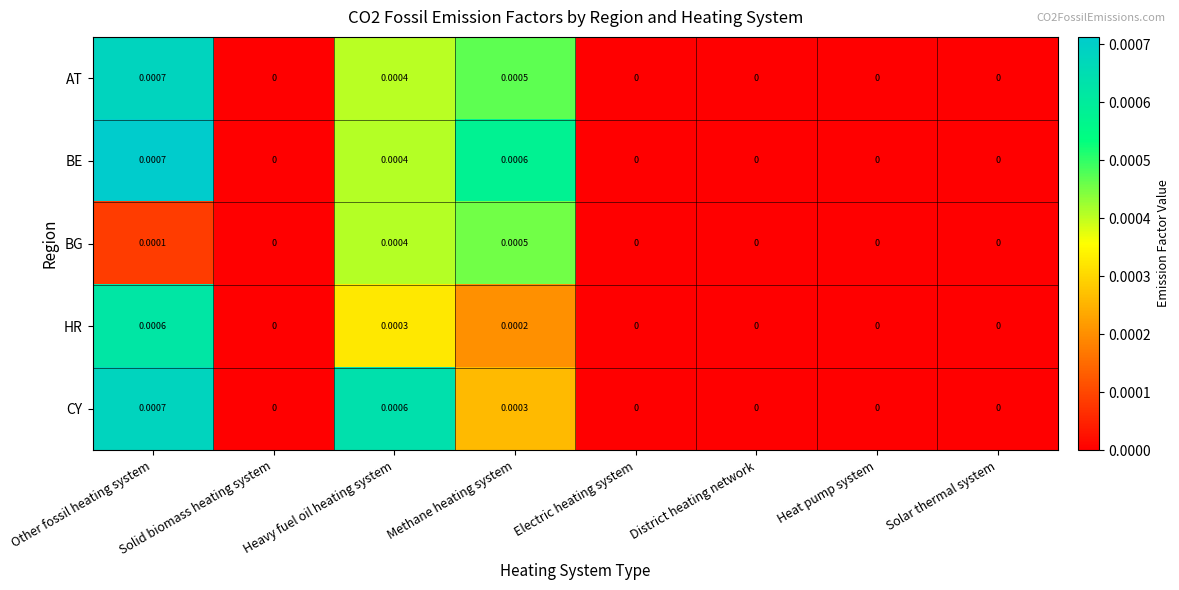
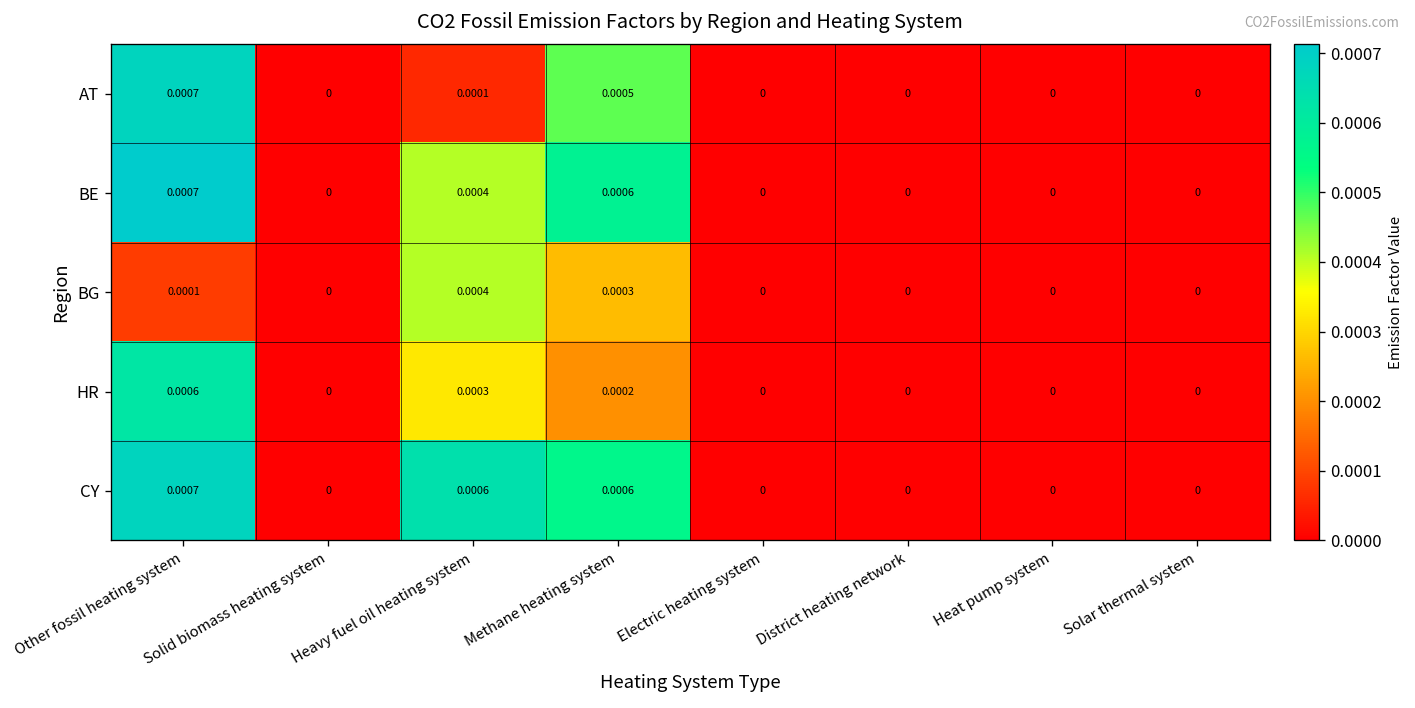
AT, Heavy fuel oil heating system: 0.0004 -> 0.0001
BG, Methane heating system: 0.0005 -> 0.0003
CY, Methane heating system: 0.0003 -> 0.0006
